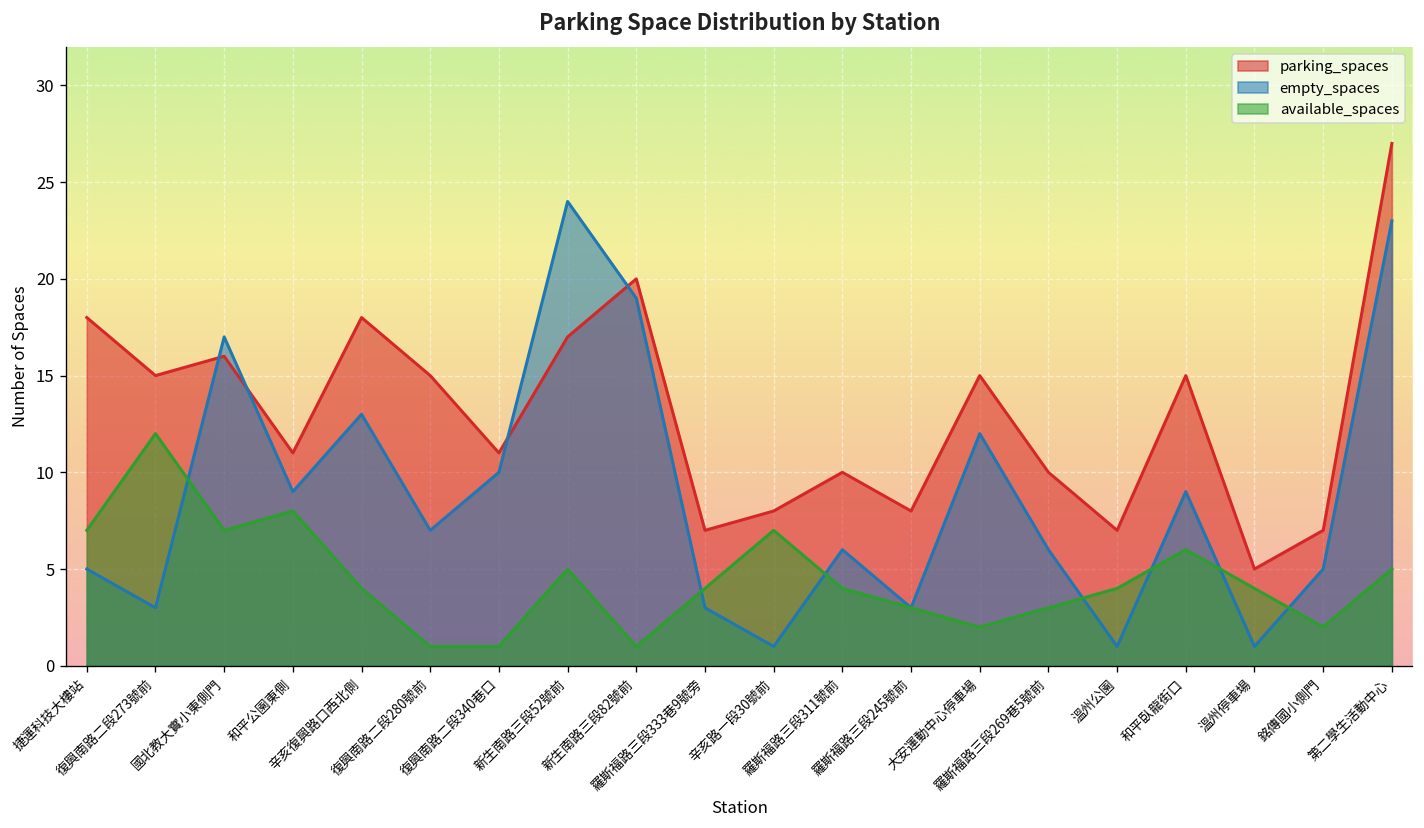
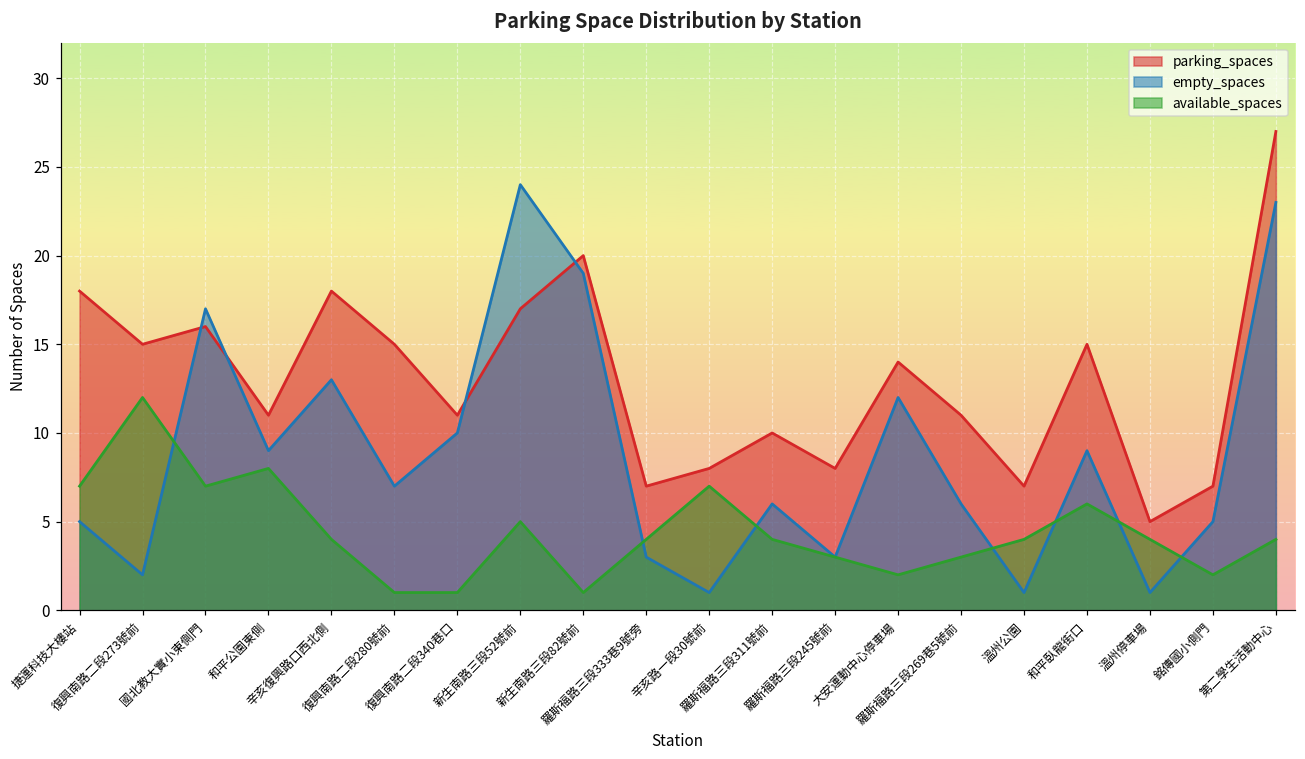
empty_spaces, 復興南路二段273號前: 3 -> 2
parking_spaces, 大安運動中心停車場: 15 -> 14
parking_spaces, 羅斯福路三段269巷5號前: 10 -> 11
available_spaces, 第二學生活動中心: 5 -> 4
